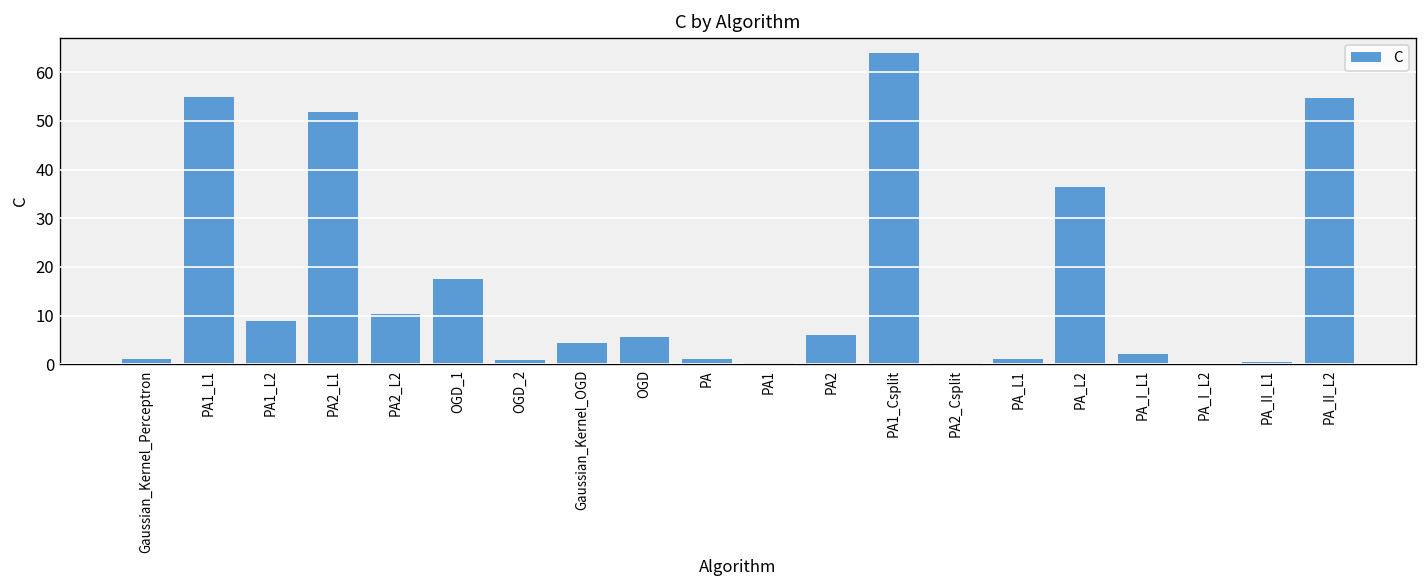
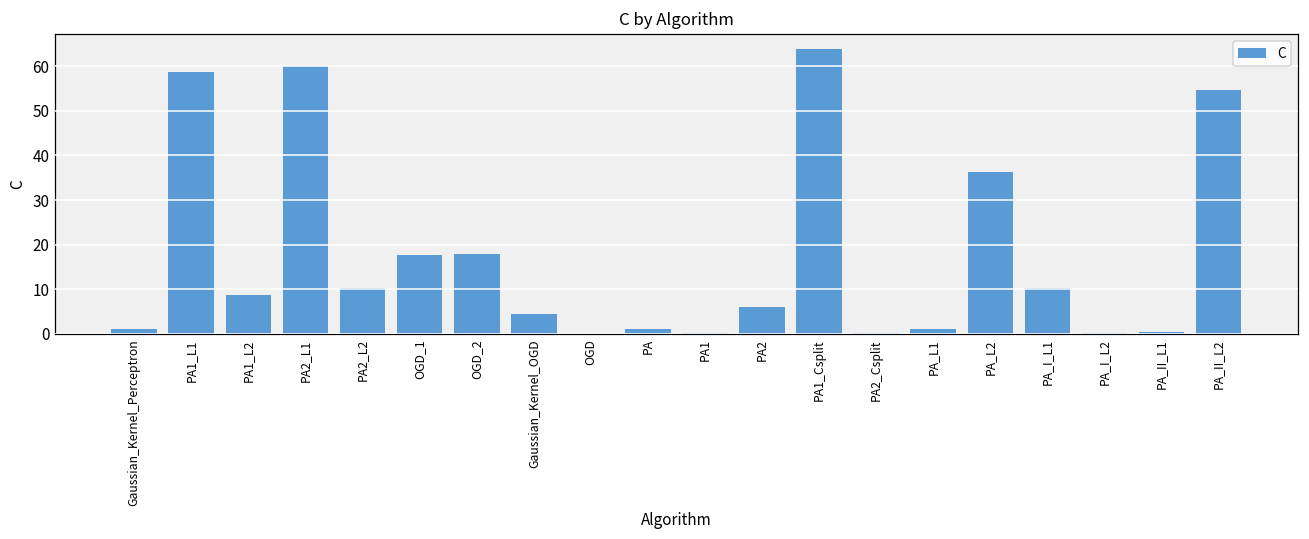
PA1_L1: 55 -> 59
PA2_L1: 52 -> 60
OGD_2: 1 -> 18
OGD: 6 -> 0
PA_I_L1: 2 -> 10
